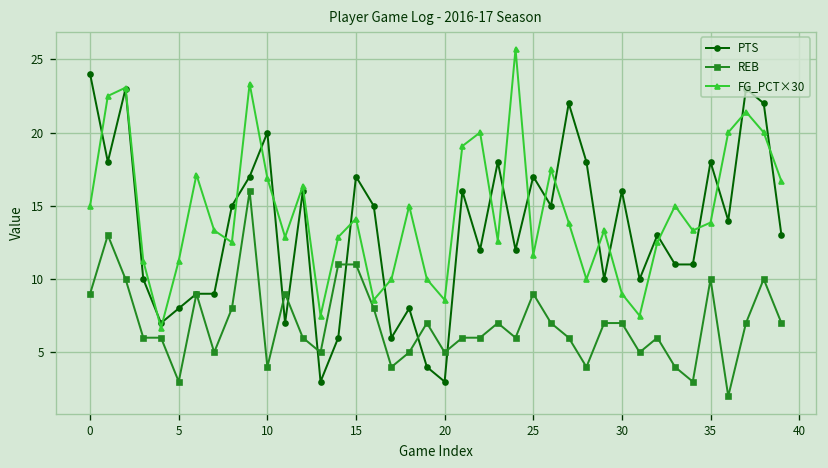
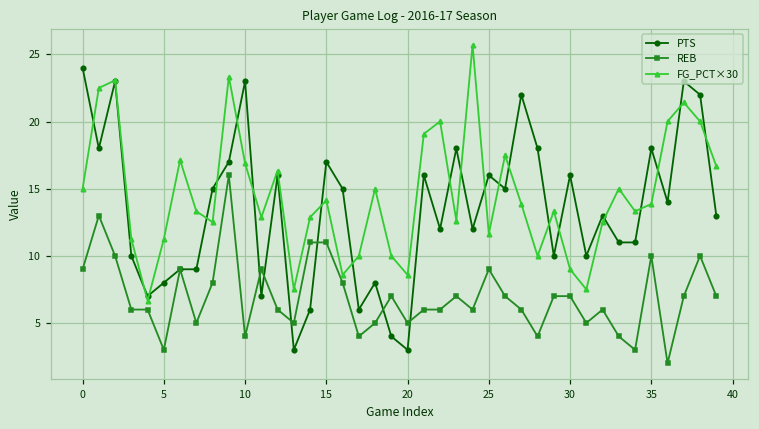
PTS, 10: 20 -> 23
PTS, 25: 17 -> 16
